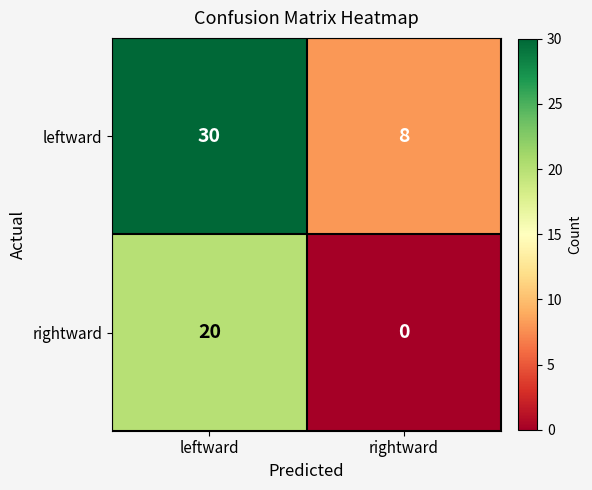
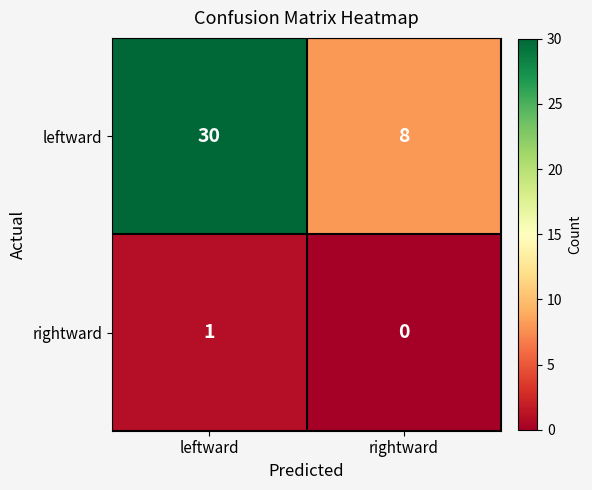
rightward, leftward: 20 -> 1
